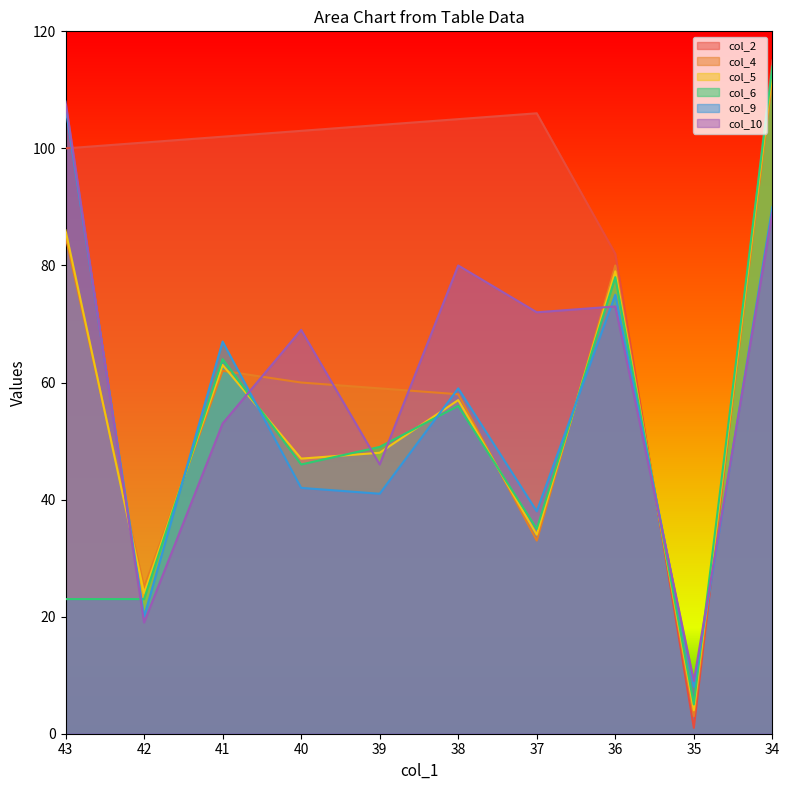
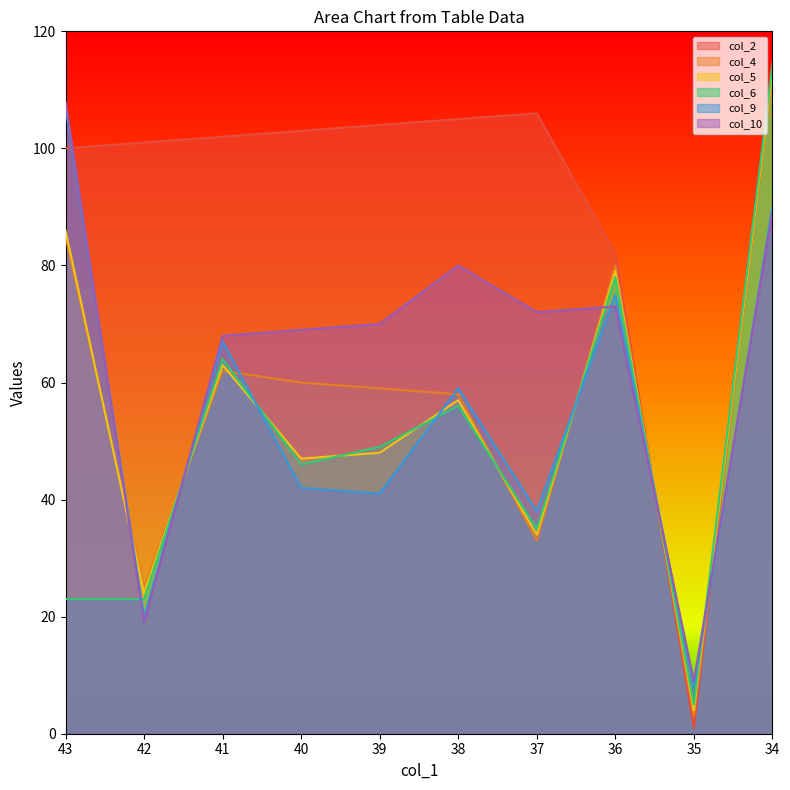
col_10, 41: 53 -> 68
col_10, 39: 46 -> 70
